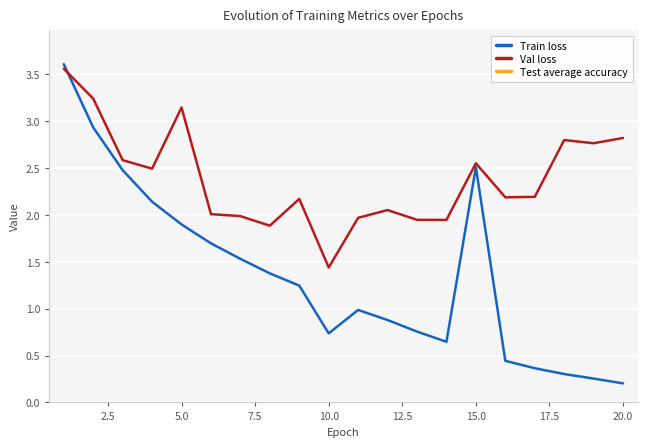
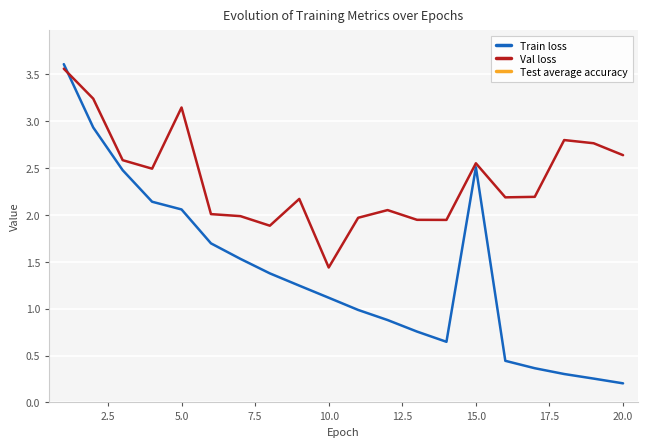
Train loss, 5.0: 1.9 -> 2.1
Train loss, 10.0: 0.7 -> 1.1
Val loss, 20.0: 2.8 -> 2.6
